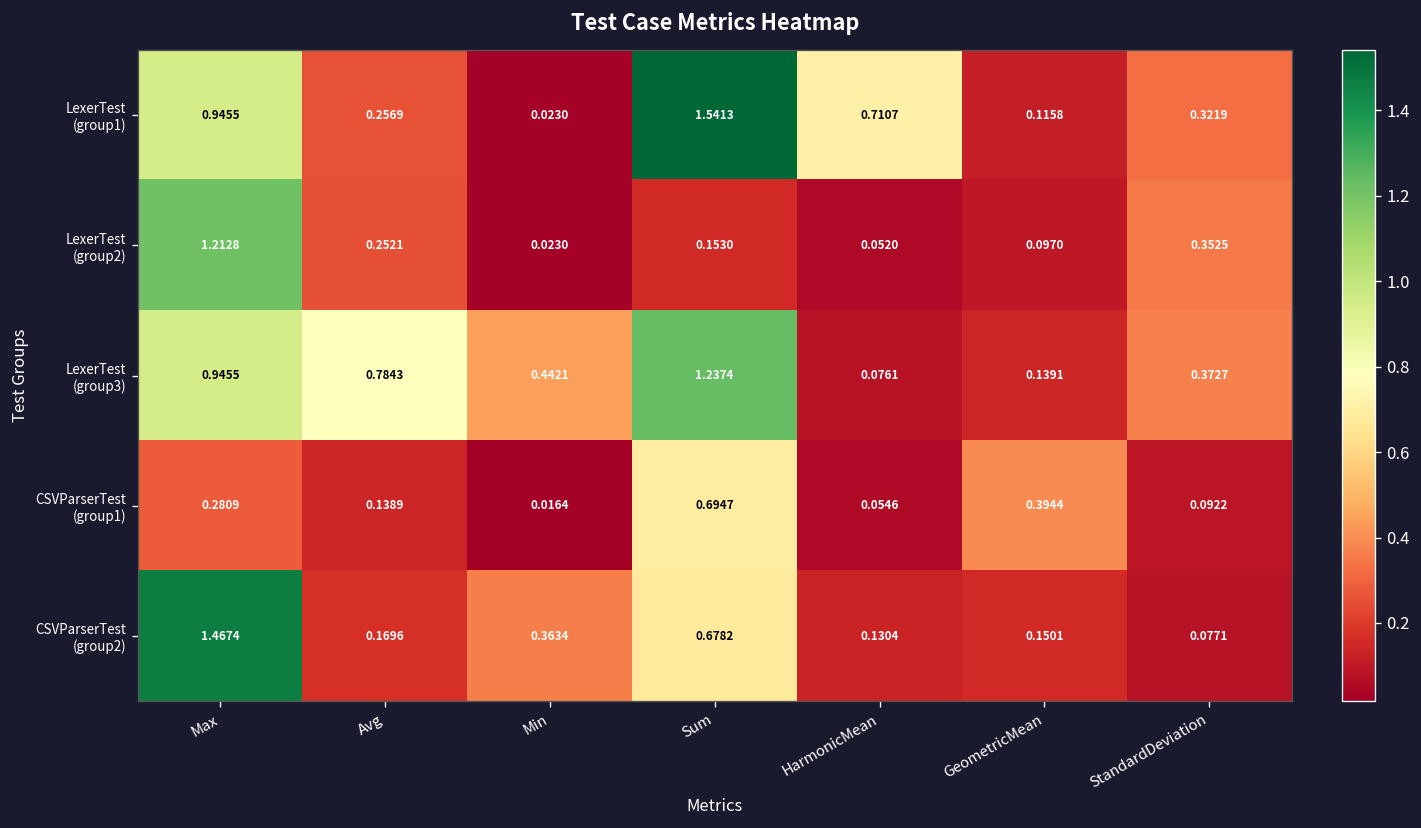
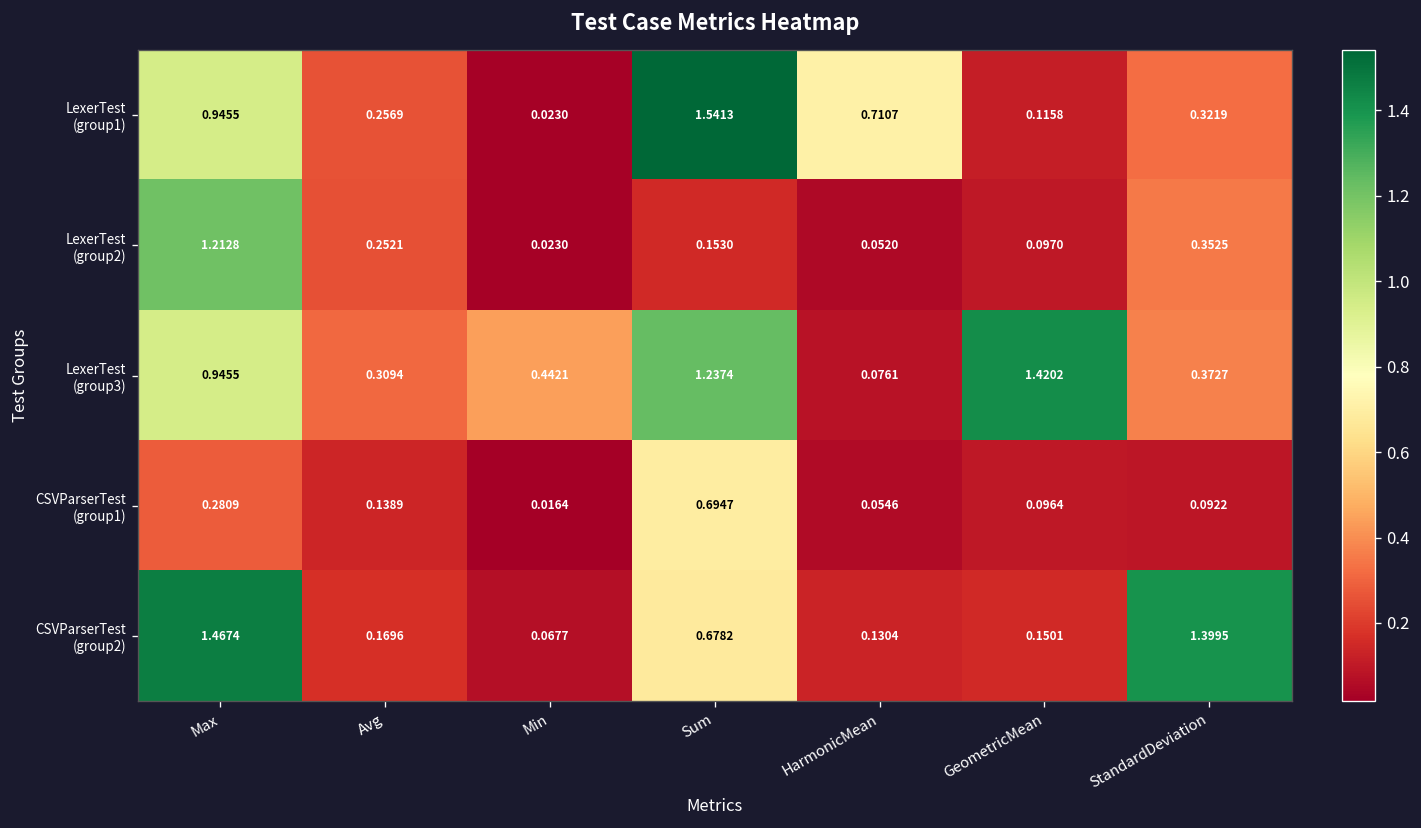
LexerTest (group3), Avg: 0.7843 -> 0.3094
LexerTest (group3), GeometricMean: 0.1391 -> 1.4202
CSVParserTest (group1), GeometricMean: 0.3944 -> 0.0964
CSVParserTest (group2), Min: 0.3634 -> 0.0677
CSVParserTest (group2), StandardDeviation: 0.0771 -> 1.3995
